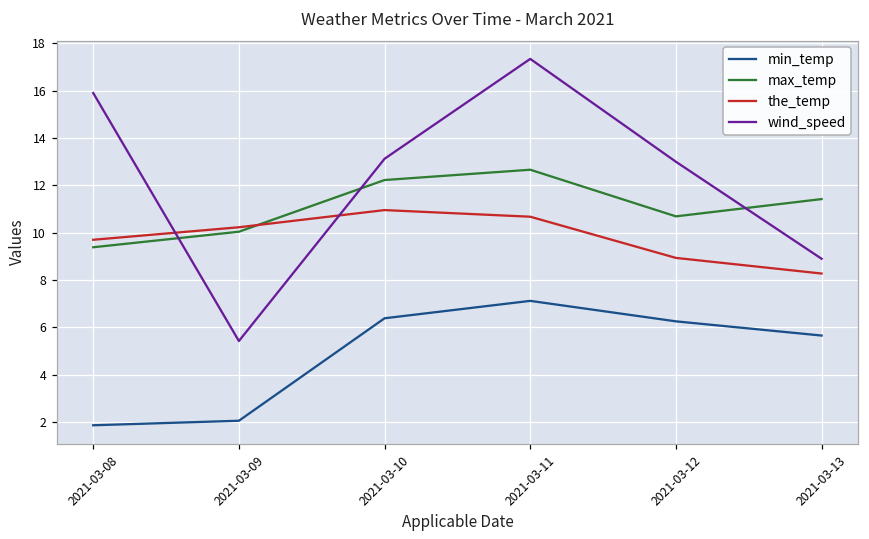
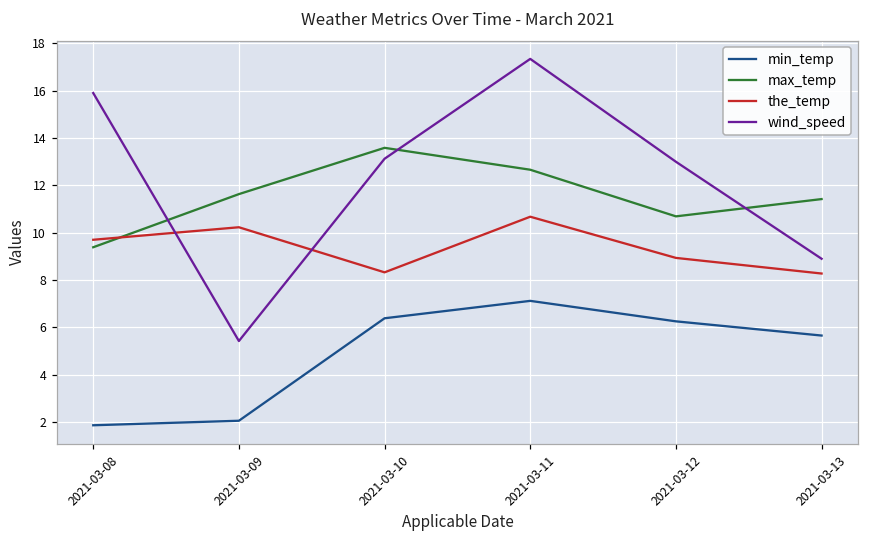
max_temp, 2021-03-09: 10.0 -> 11.6
max_temp, 2021-03-10: 12.2 -> 13.6
the_temp, 2021-03-10: 11.0 -> 8.3
